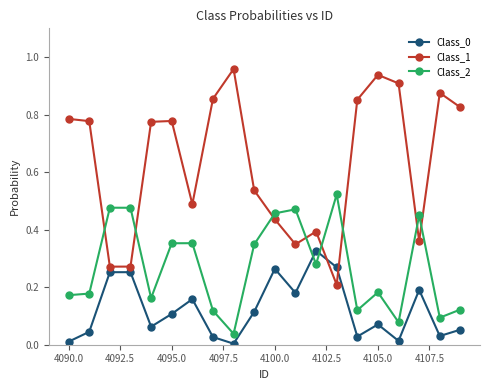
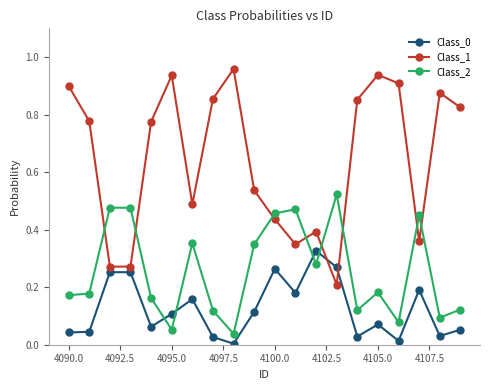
Class_0, 4090.0: 0.01 -> 0.04
Class_1, 4090.0: 0.79 -> 0.90
Class_1, 4095.0: 0.78 -> 0.94
Class_2, 4095.0: 0.35 -> 0.05
